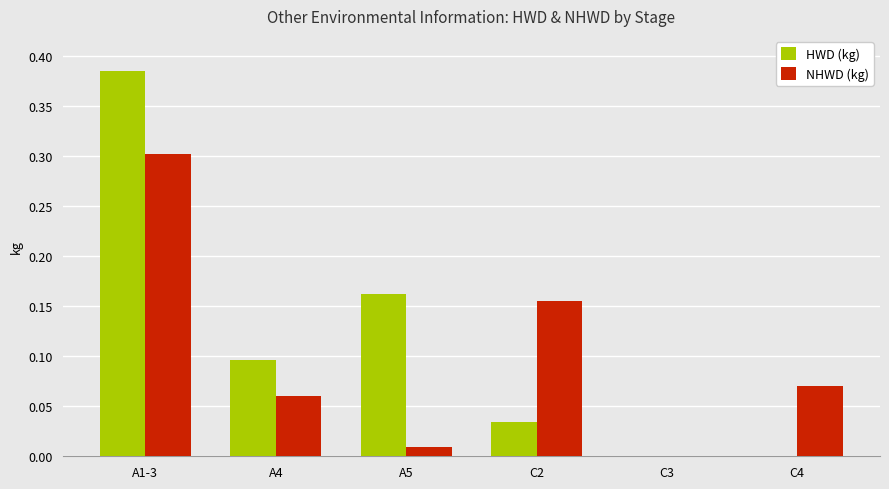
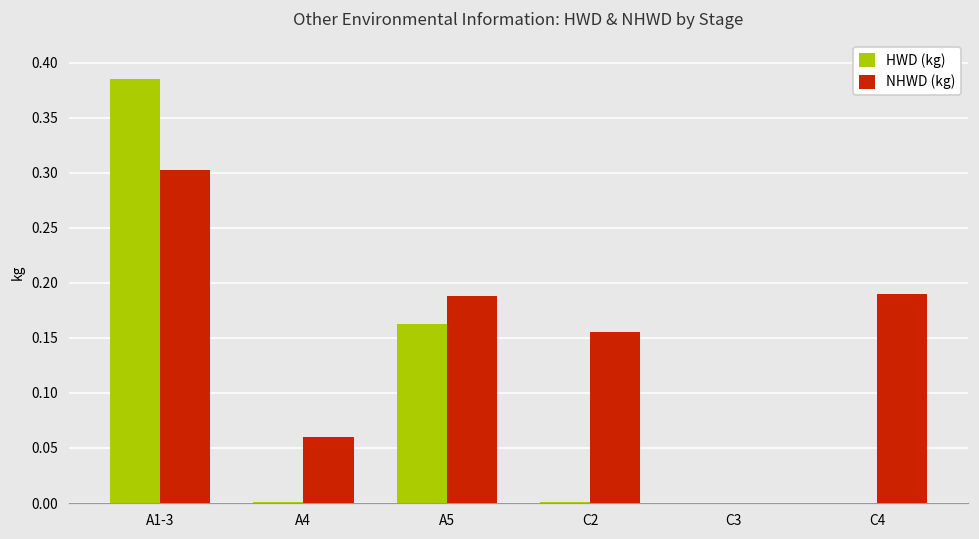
HWD (kg), A4: 0.097 -> 0.001
NHWD (kg), A5: 0.009 -> 0.188
HWD (kg), C2: 0.035 -> 0.001
NHWD (kg), C4: 0.07 -> 0.19
